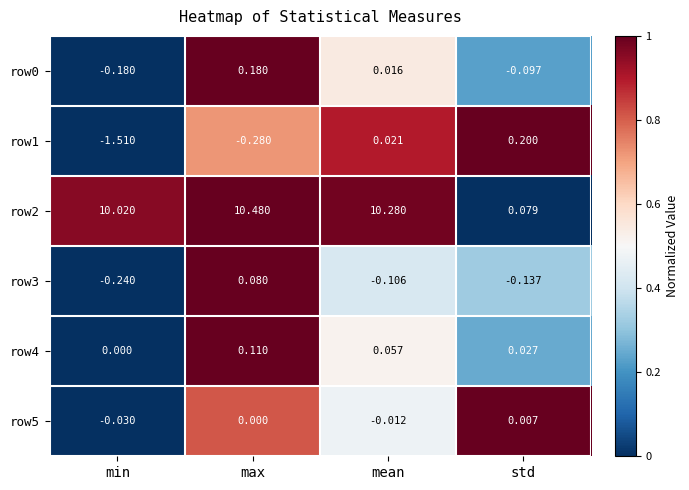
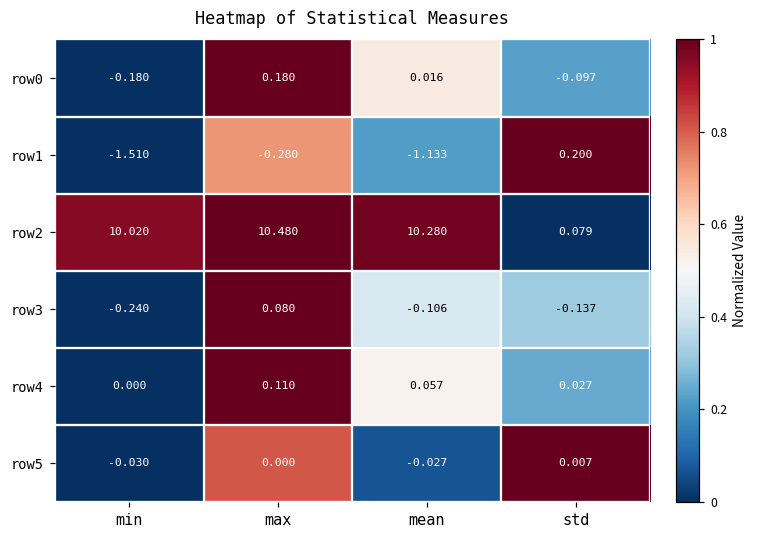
row1, mean: 0.021 -> -1.133
row5, mean: -0.012 -> -0.027
